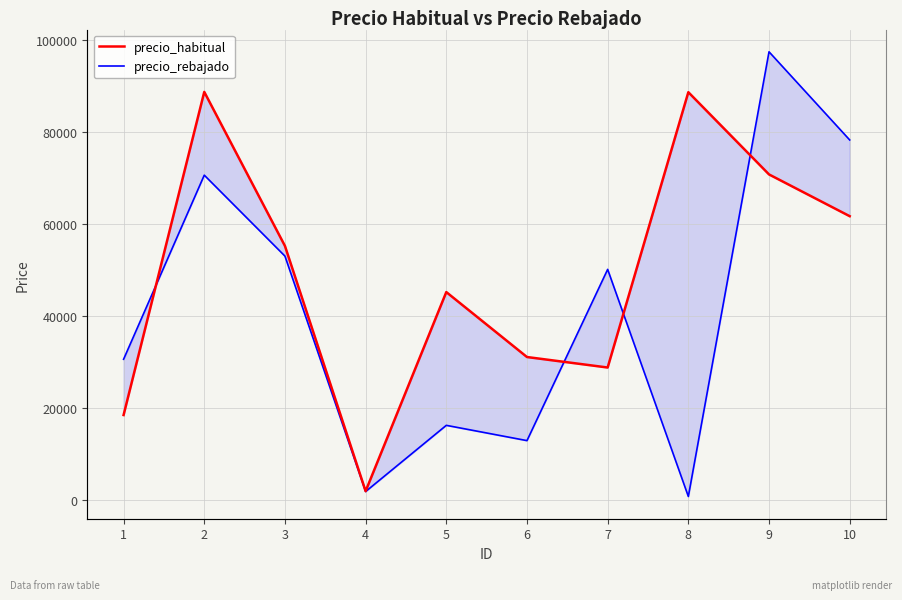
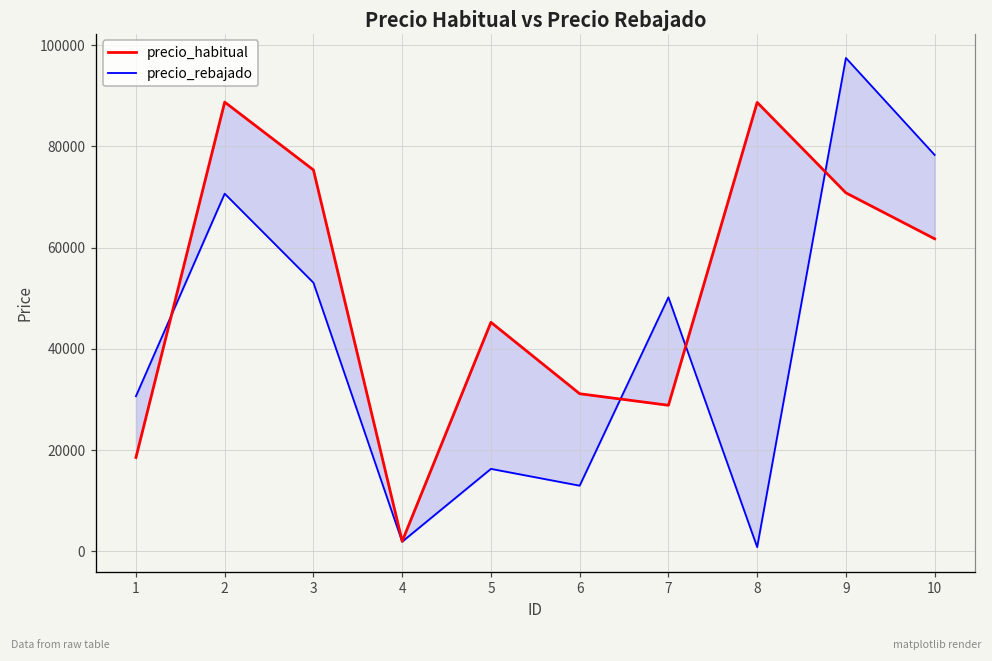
precio_habitual, 3: 55000 -> 75000
